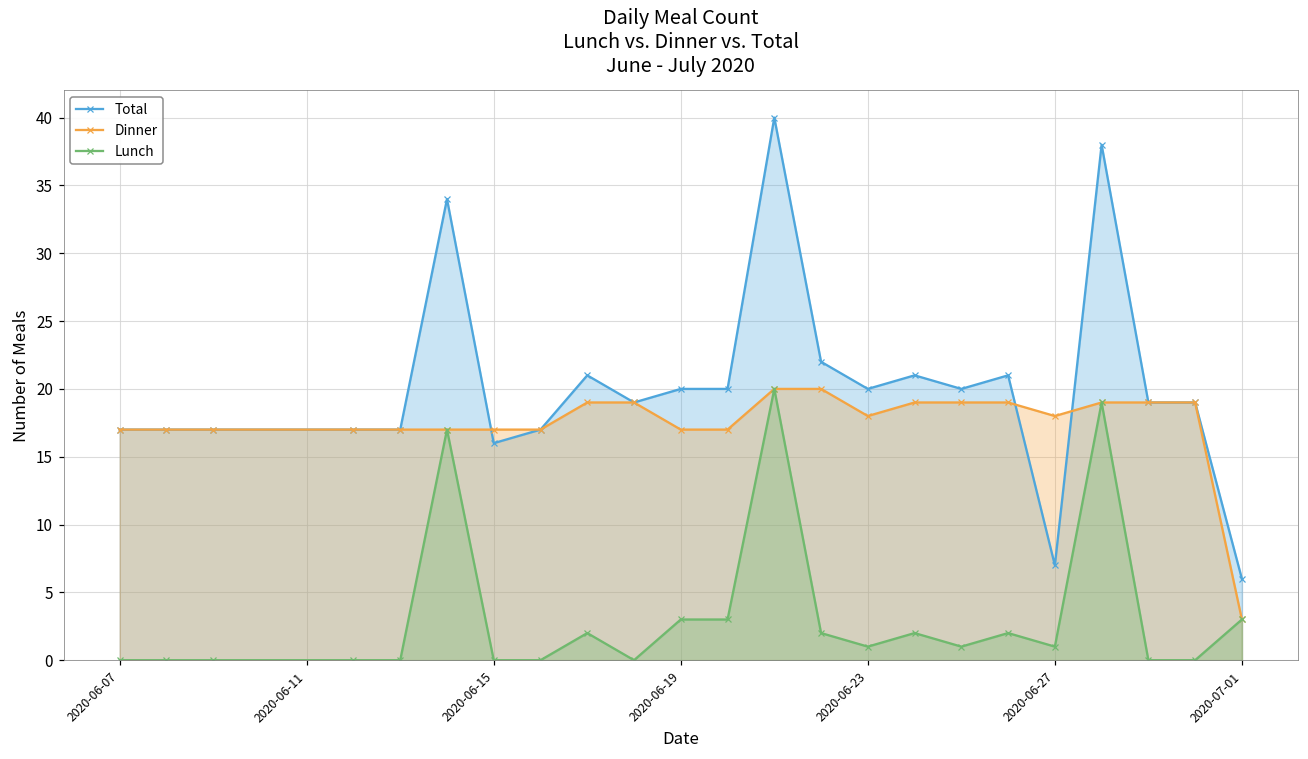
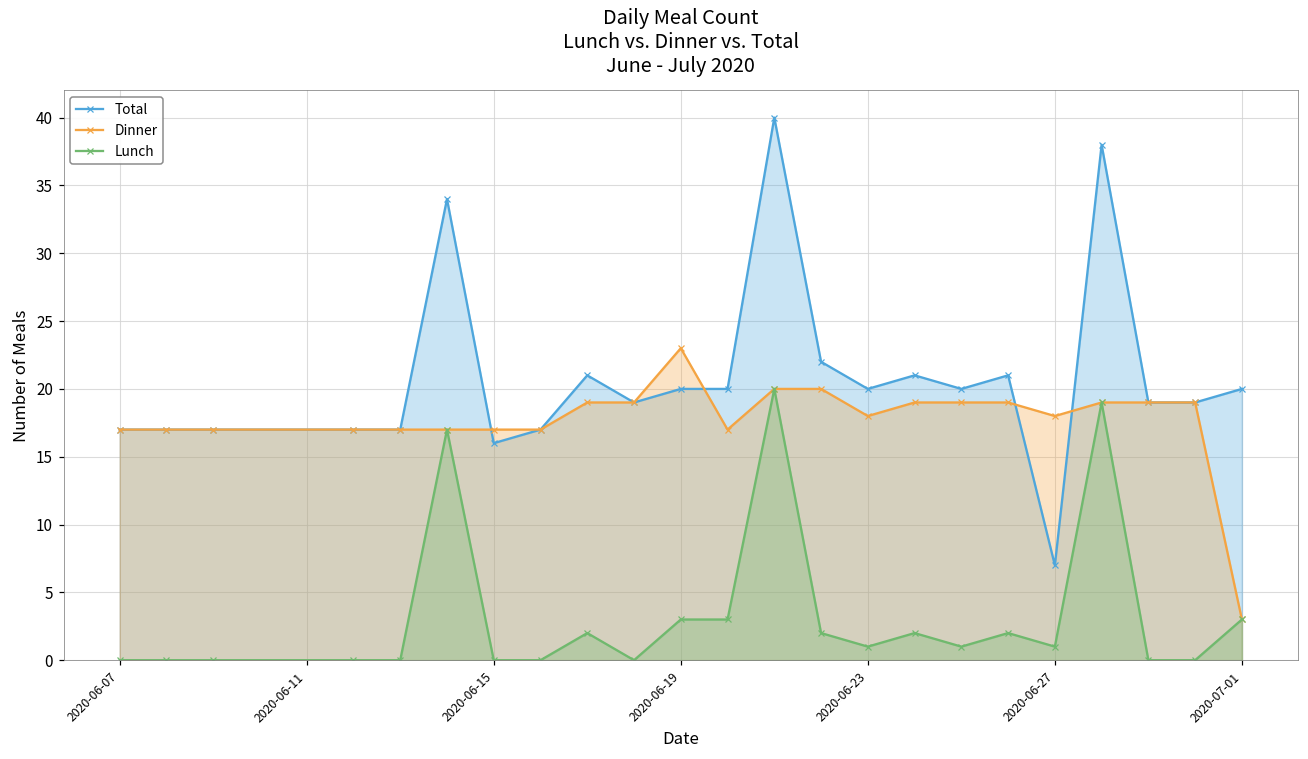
Dinner, 2020-06-19: 17 -> 23
Total, 2020-07-01: 6 -> 20
